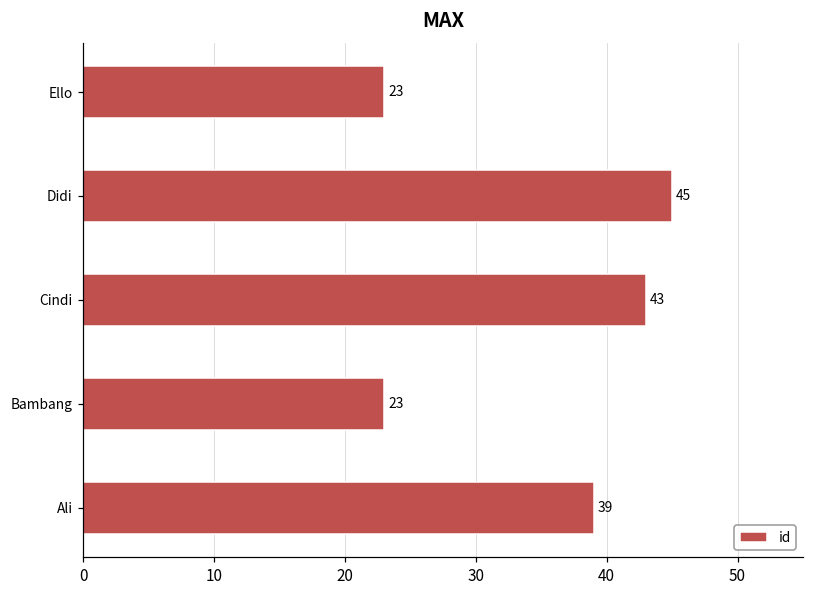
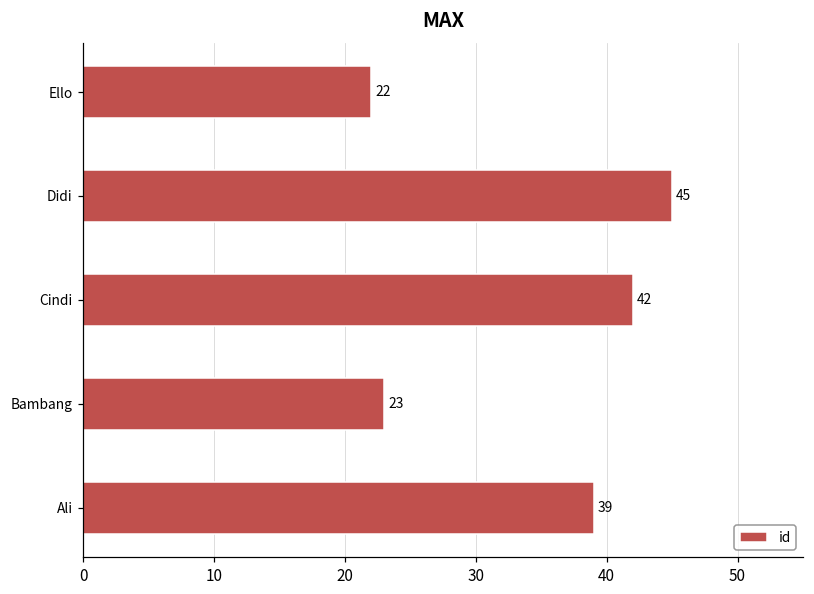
Ello: 23 -> 22
Cindi: 43 -> 42
